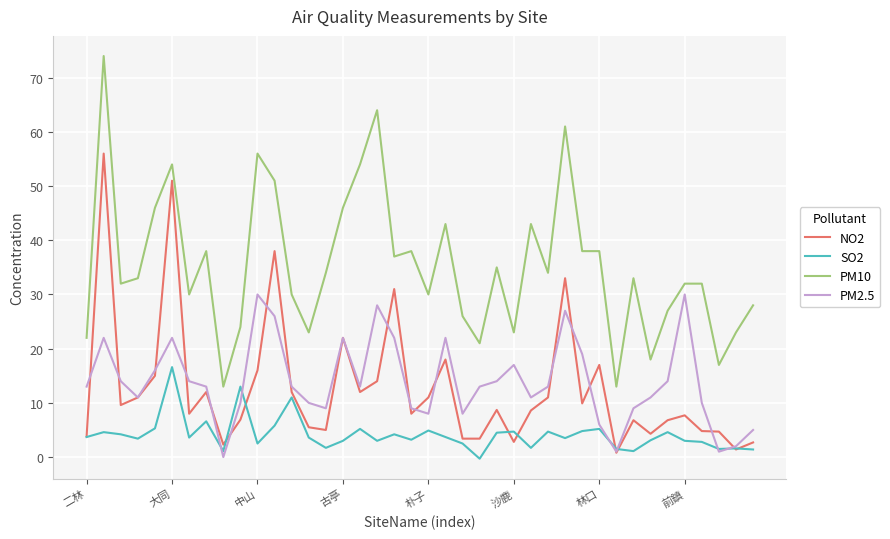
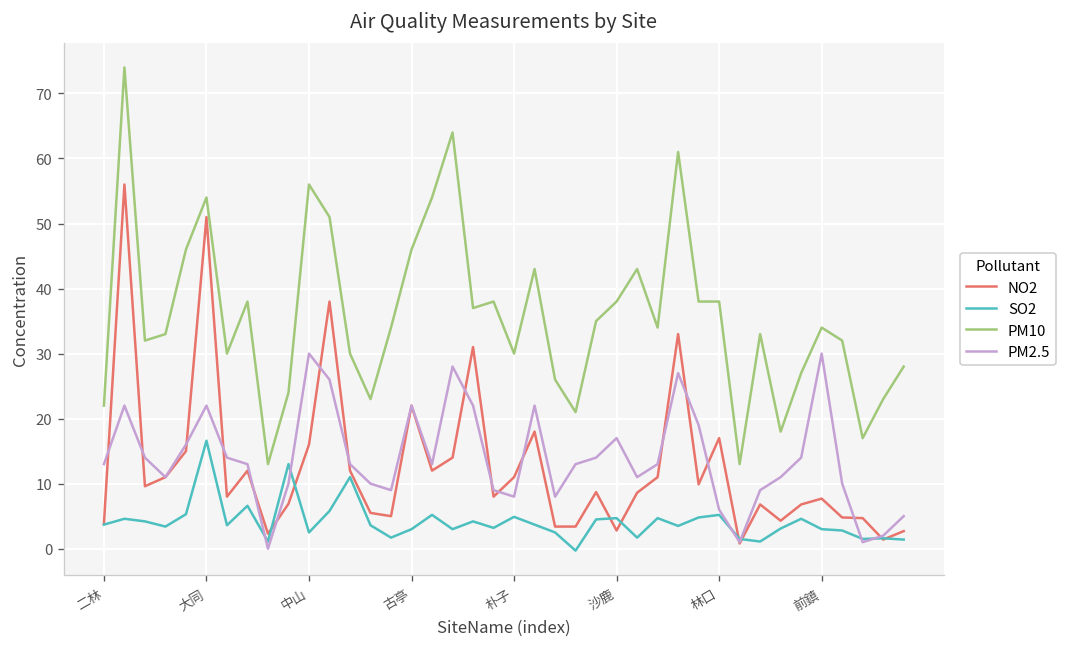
PM10, 沙鹿: 23 -> 38
PM10, 前鎮: 32 -> 34
